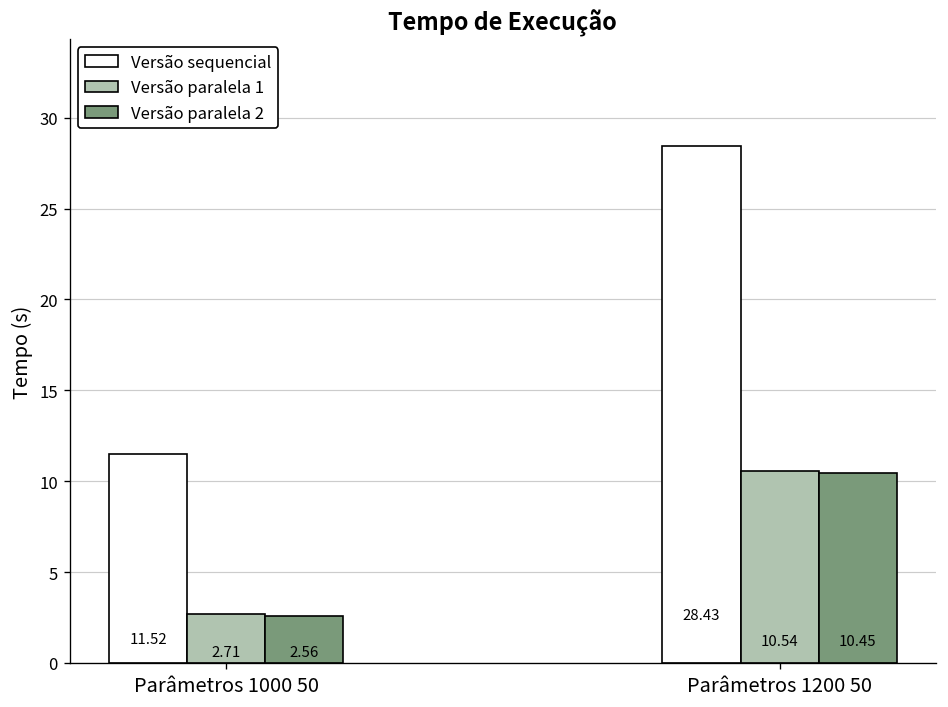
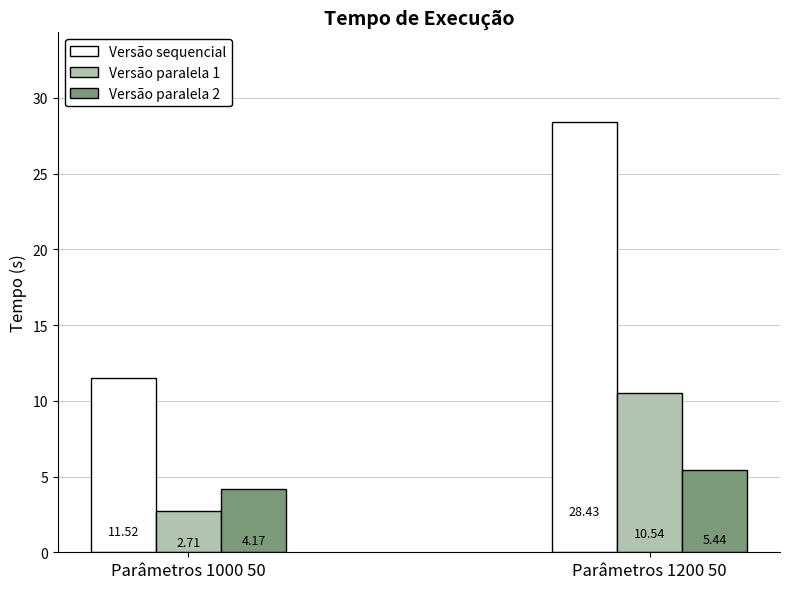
Versão paralela 2, Parâmetros 1000 50: 2.56 -> 4.17
Versão paralela 2, Parâmetros 1200 50: 10.45 -> 5.44
